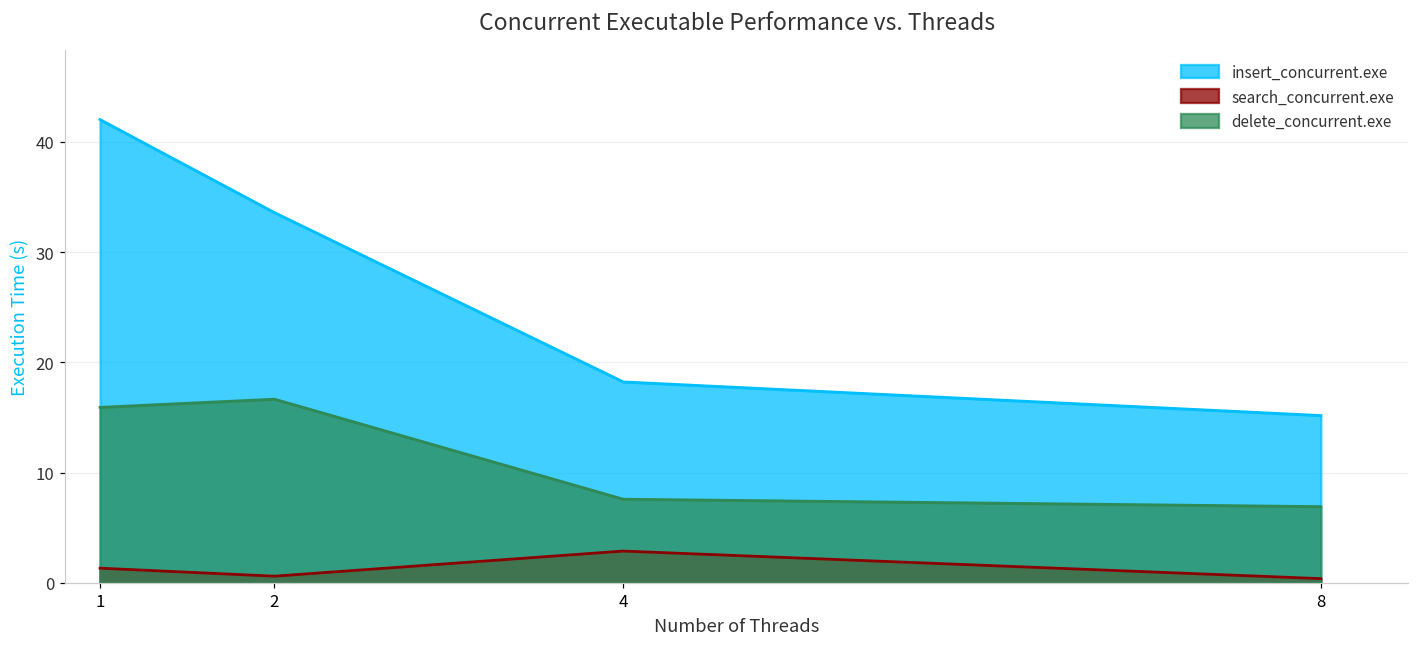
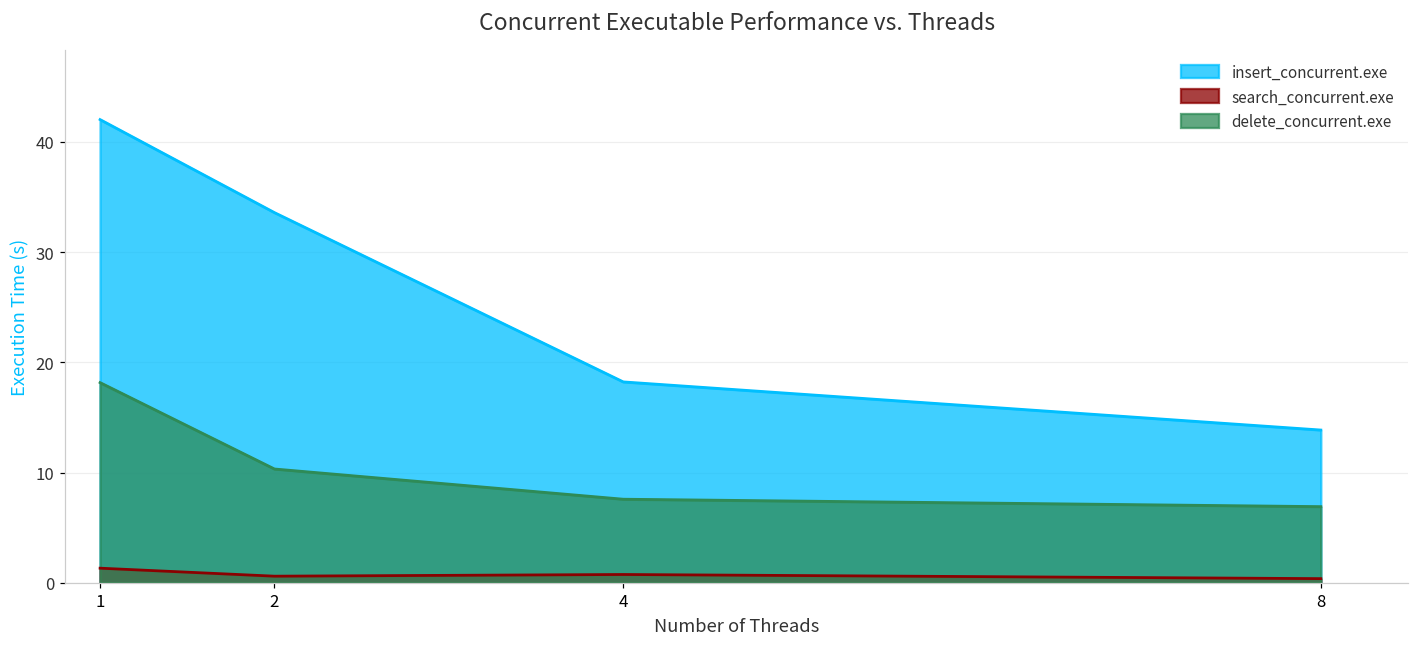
delete_concurrent.exe, 1: 15.9 -> 18.2
delete_concurrent.exe, 2: 16.7 -> 10.3
search_concurrent.exe, 4: 2.9 -> 0.8
insert_concurrent.exe, 8: 15.2 -> 13.9
